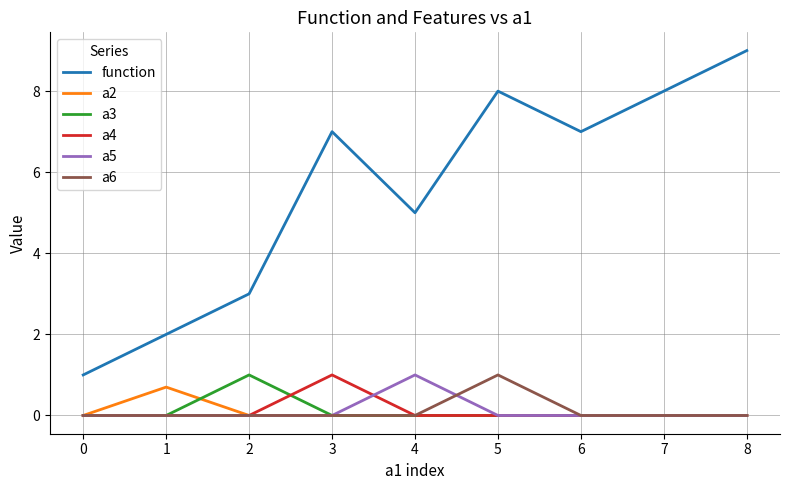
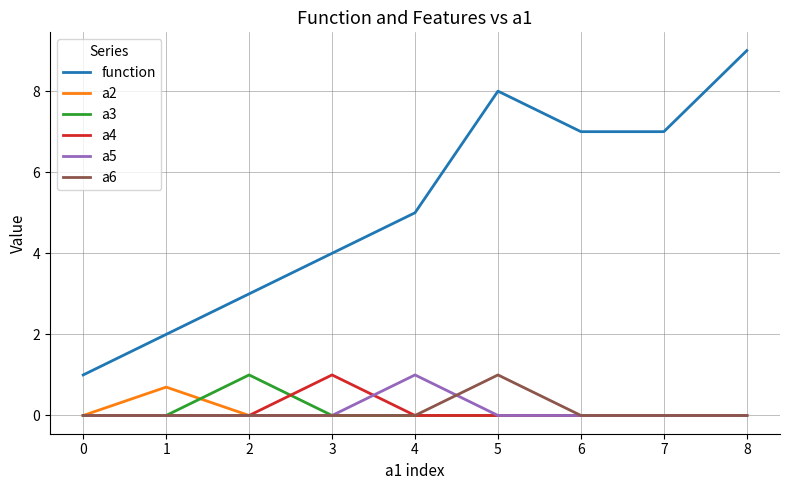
function, 3: 7 -> 4
function, 7: 8 -> 7
